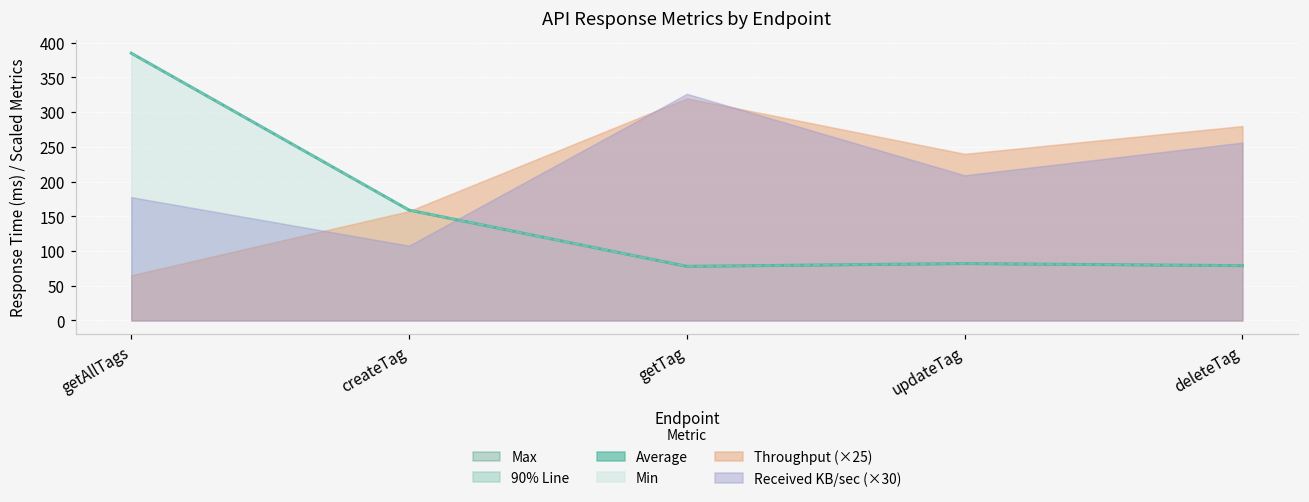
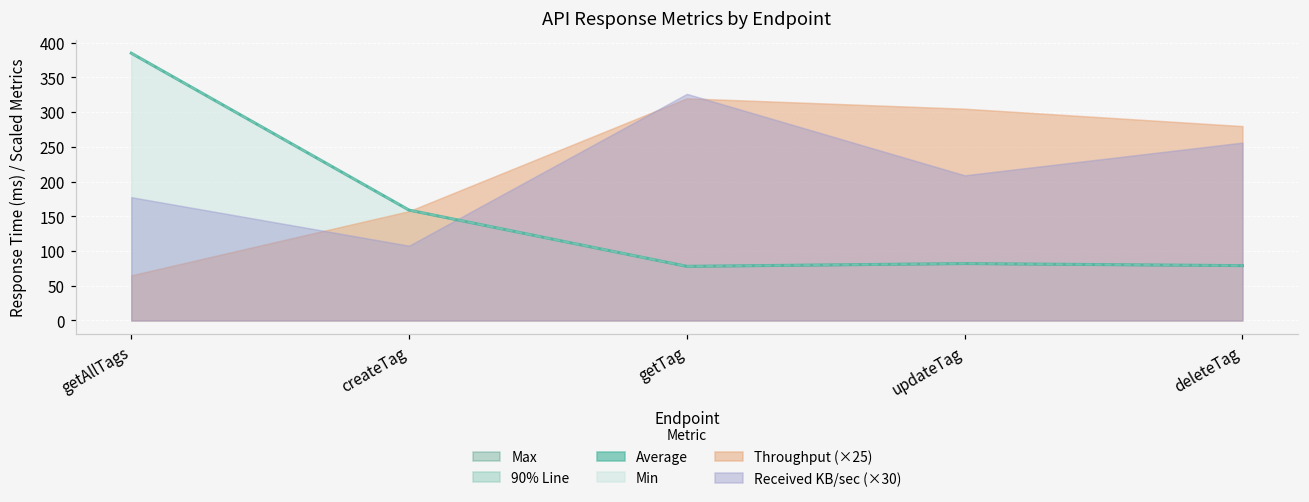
Throughput (×25), updateTag: 240 -> 310
